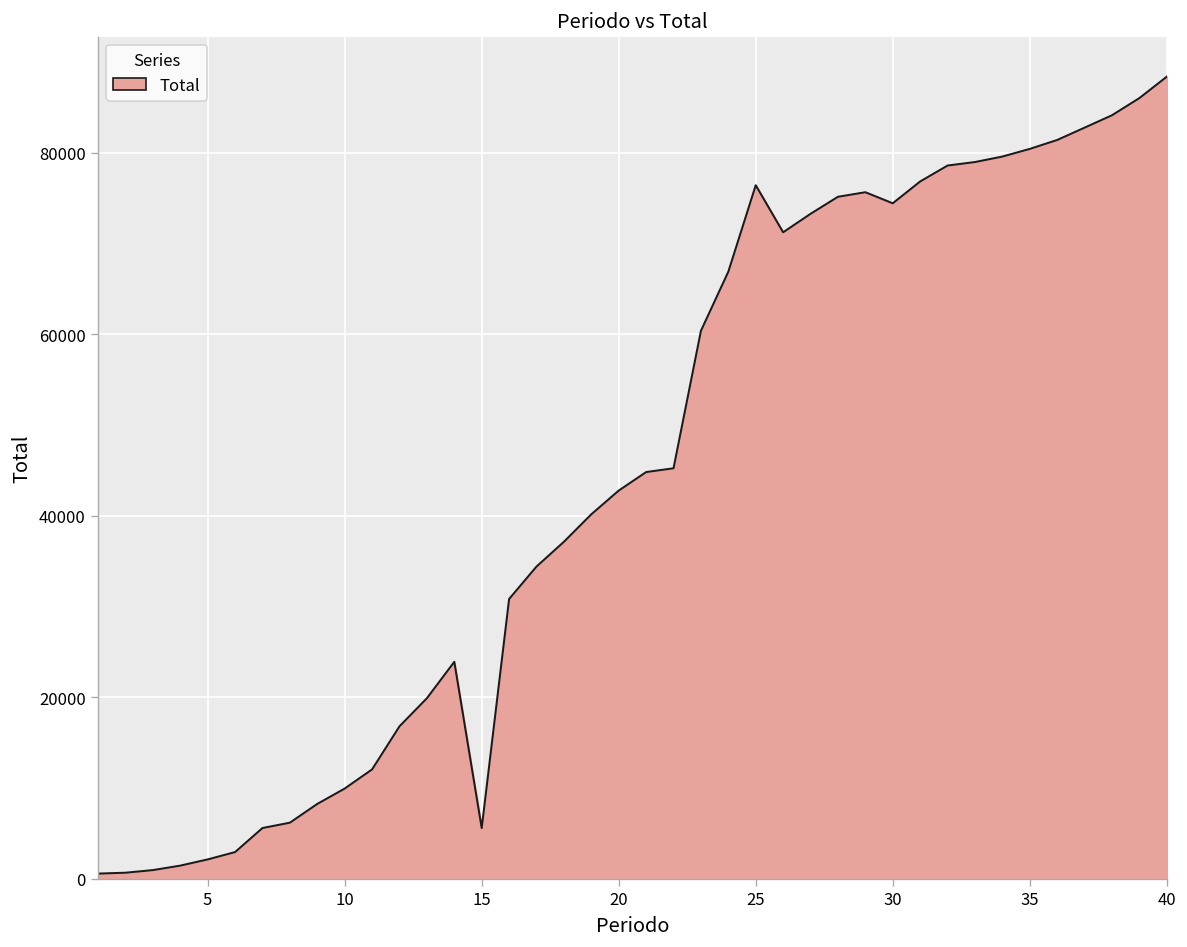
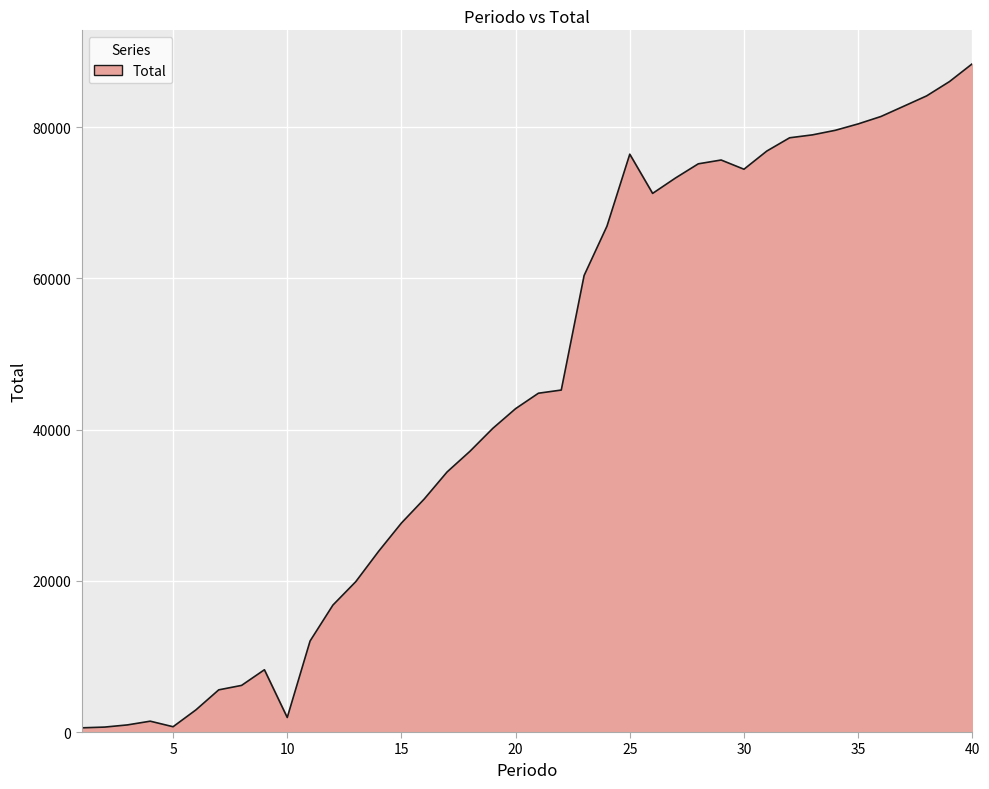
5: 2000 -> 1000
10: 10000 -> 2000
15: 6000 -> 28000
